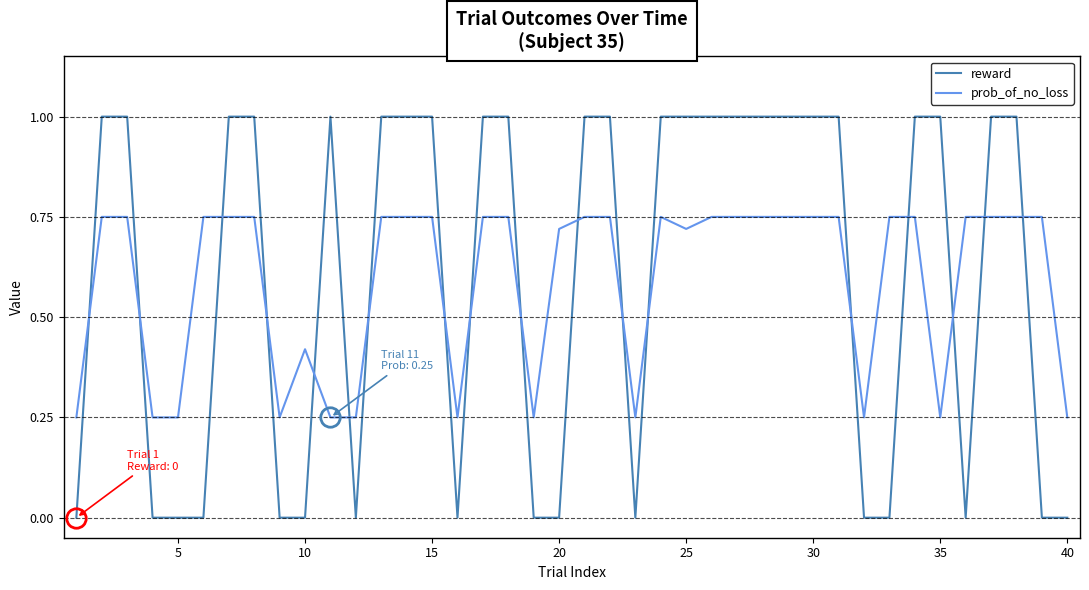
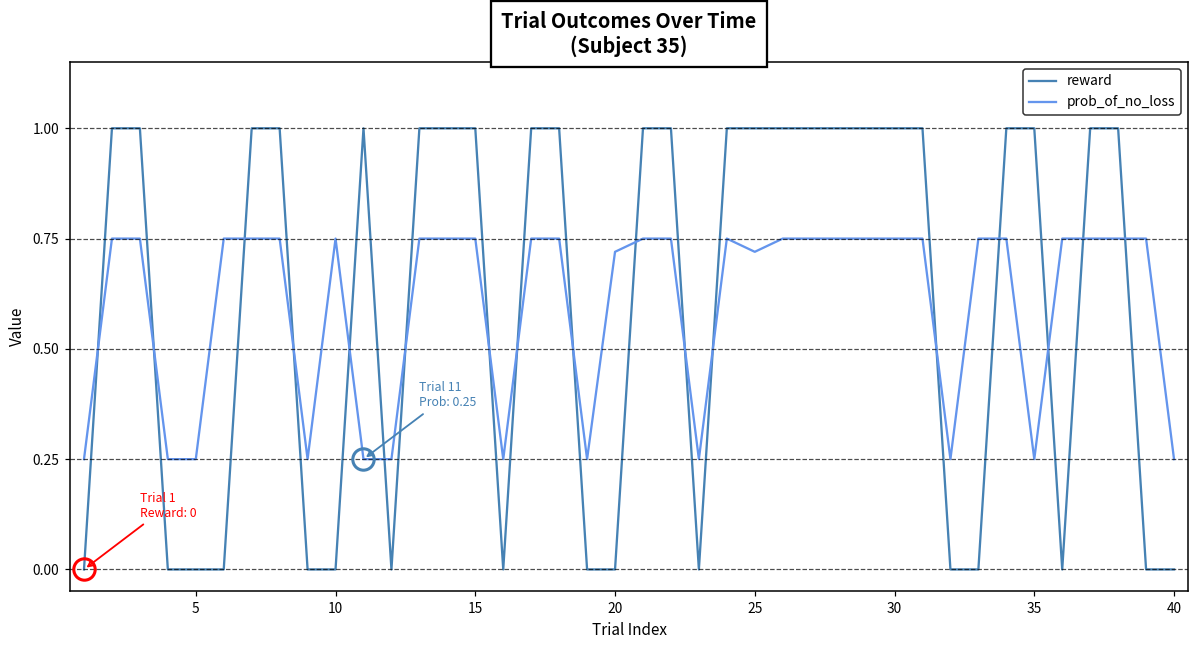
prob_of_no_loss, 10: 0.42 -> 0.75
